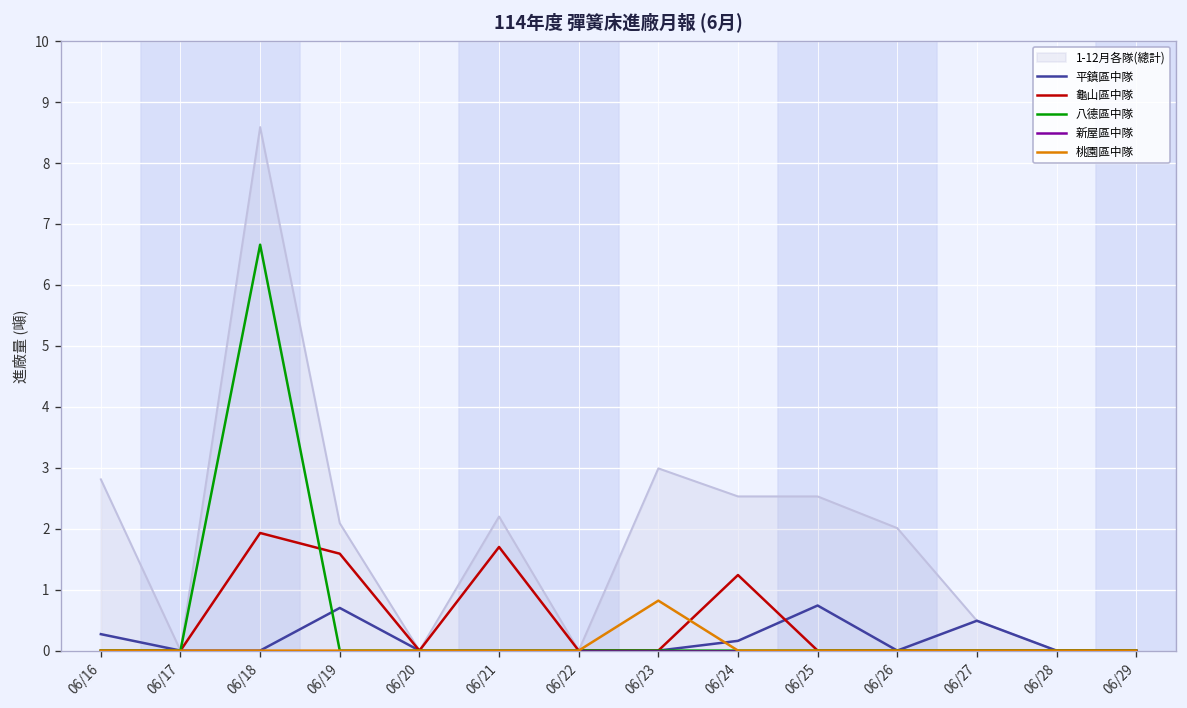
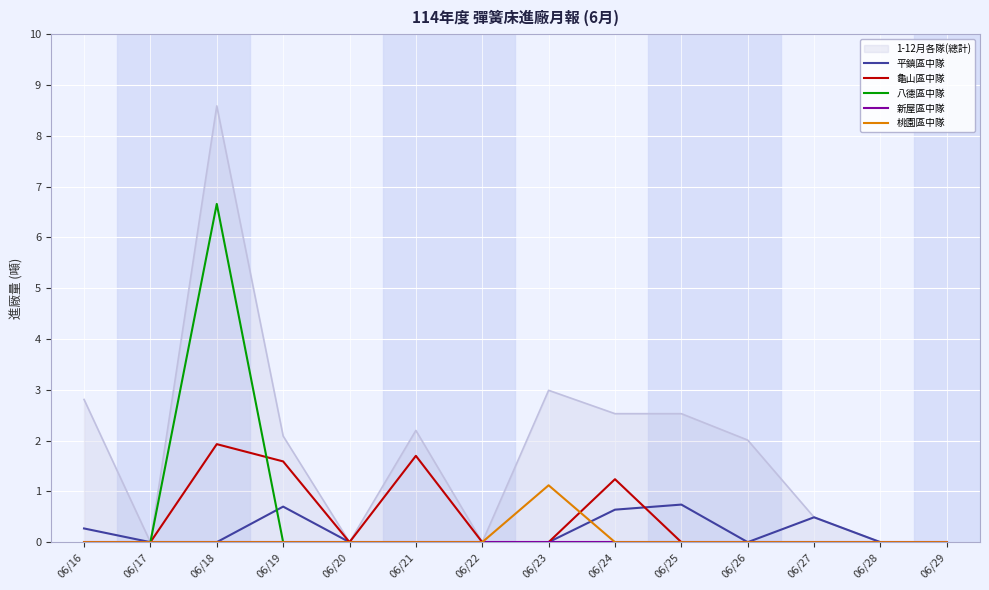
桃園區中隊, 06/23: 0.8 -> 1.1
平鎮區中隊, 06/24: 0.2 -> 0.6
